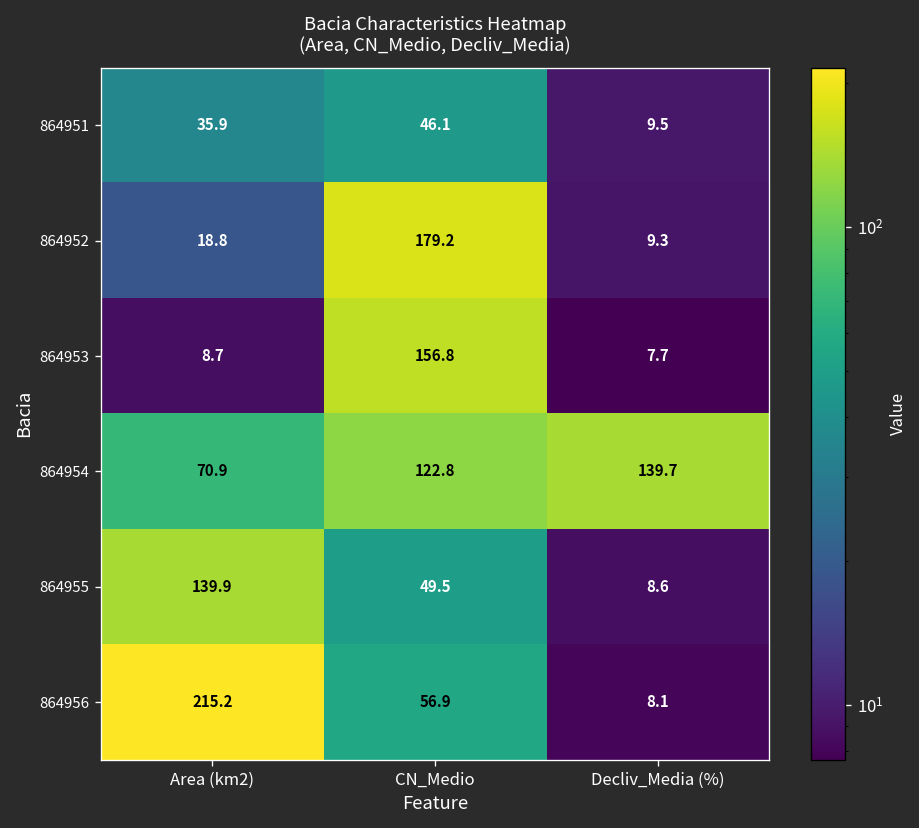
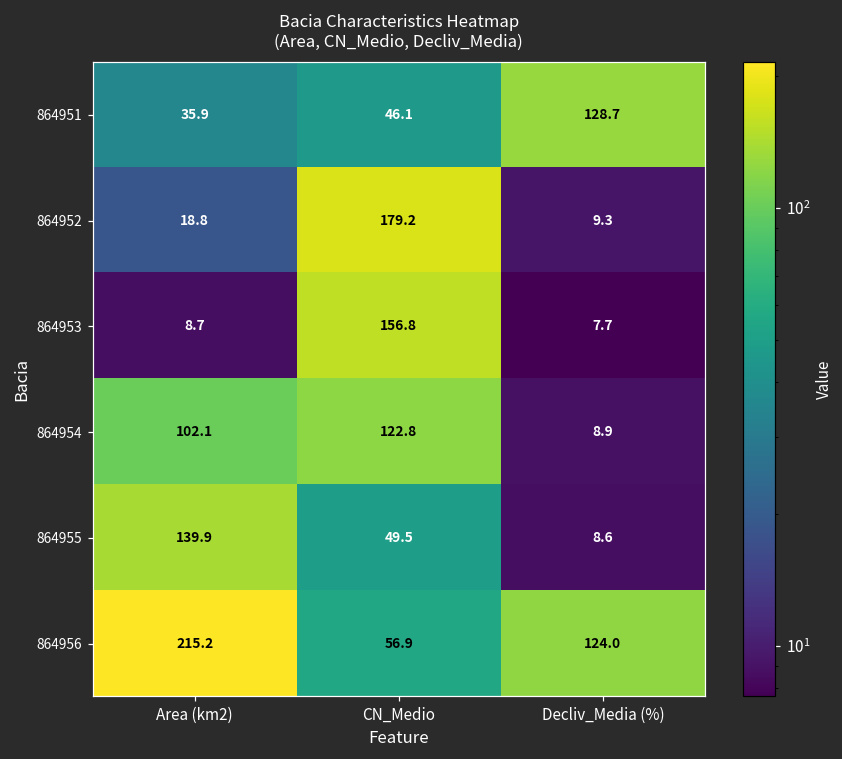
864951, Decliv_Media (%): 9.5 -> 128.7
864954, Area (km2): 70.9 -> 102.1
864954, Decliv_Media (%): 139.7 -> 8.9
864956, Decliv_Media (%): 8.1 -> 124.0
